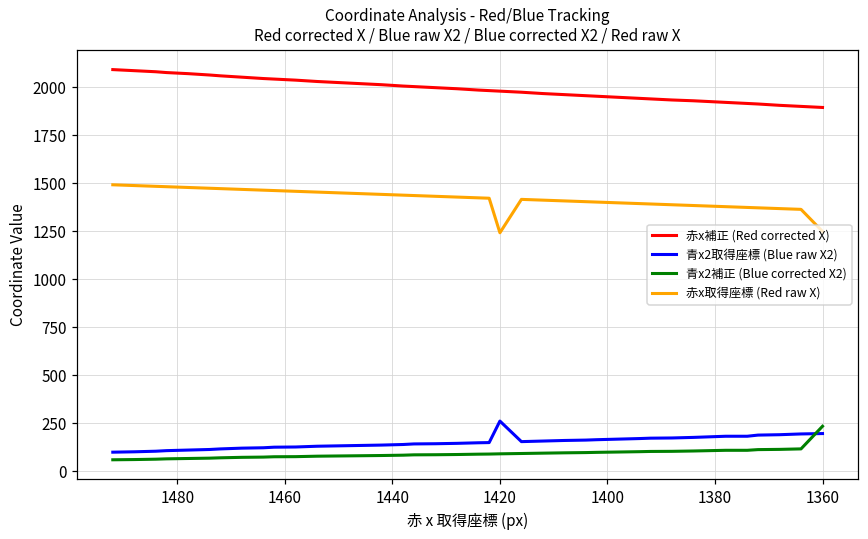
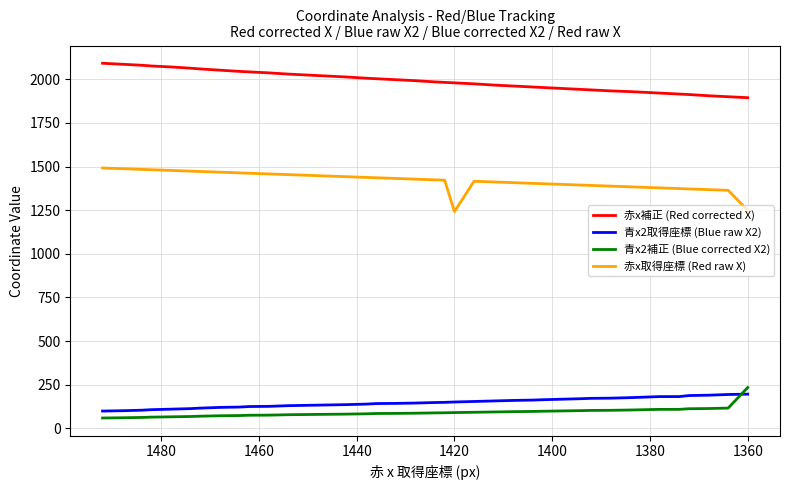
青x2取得座標 (Blue raw X2), 1420: 260 -> 150
